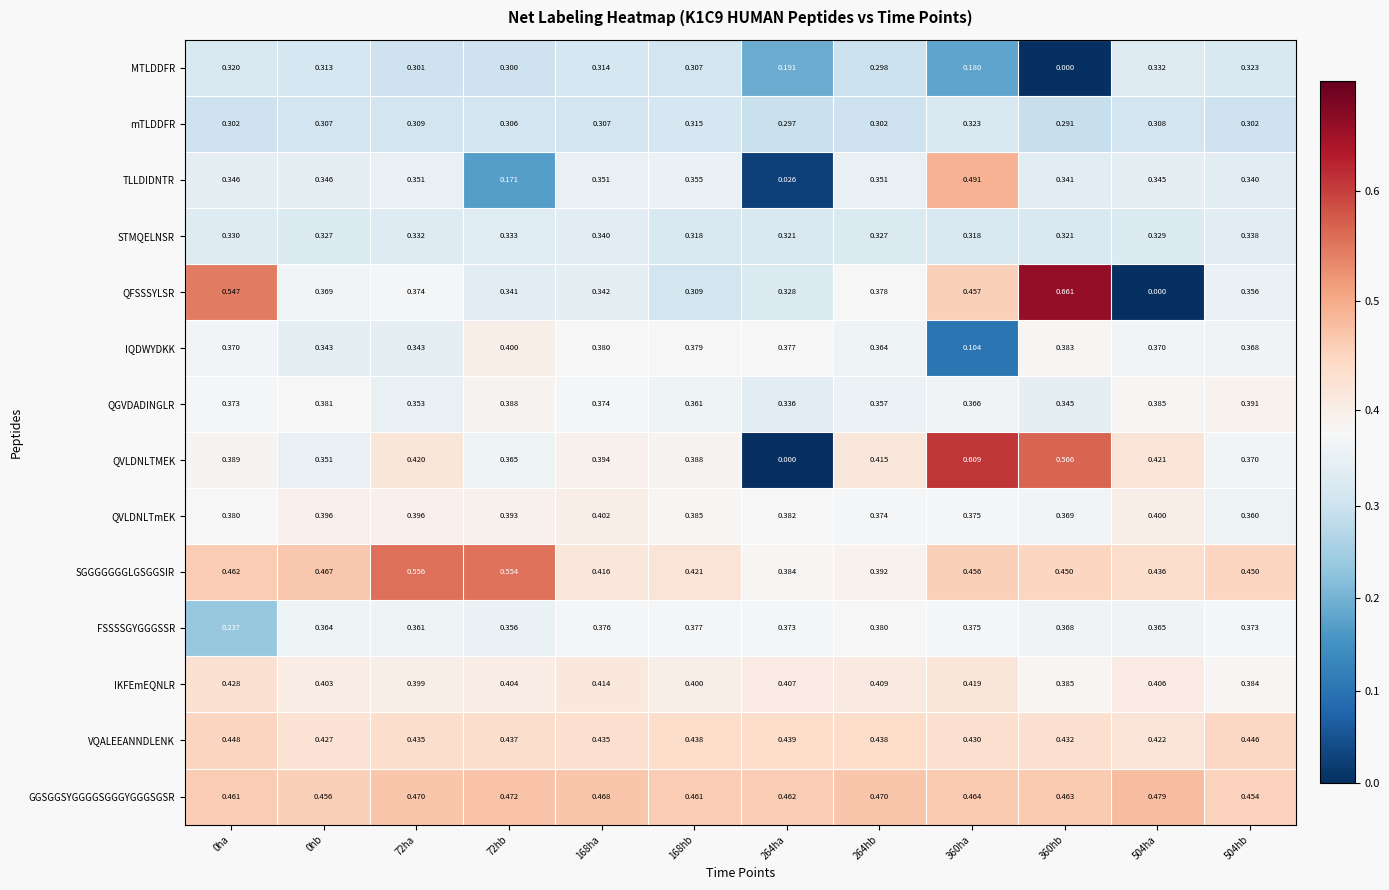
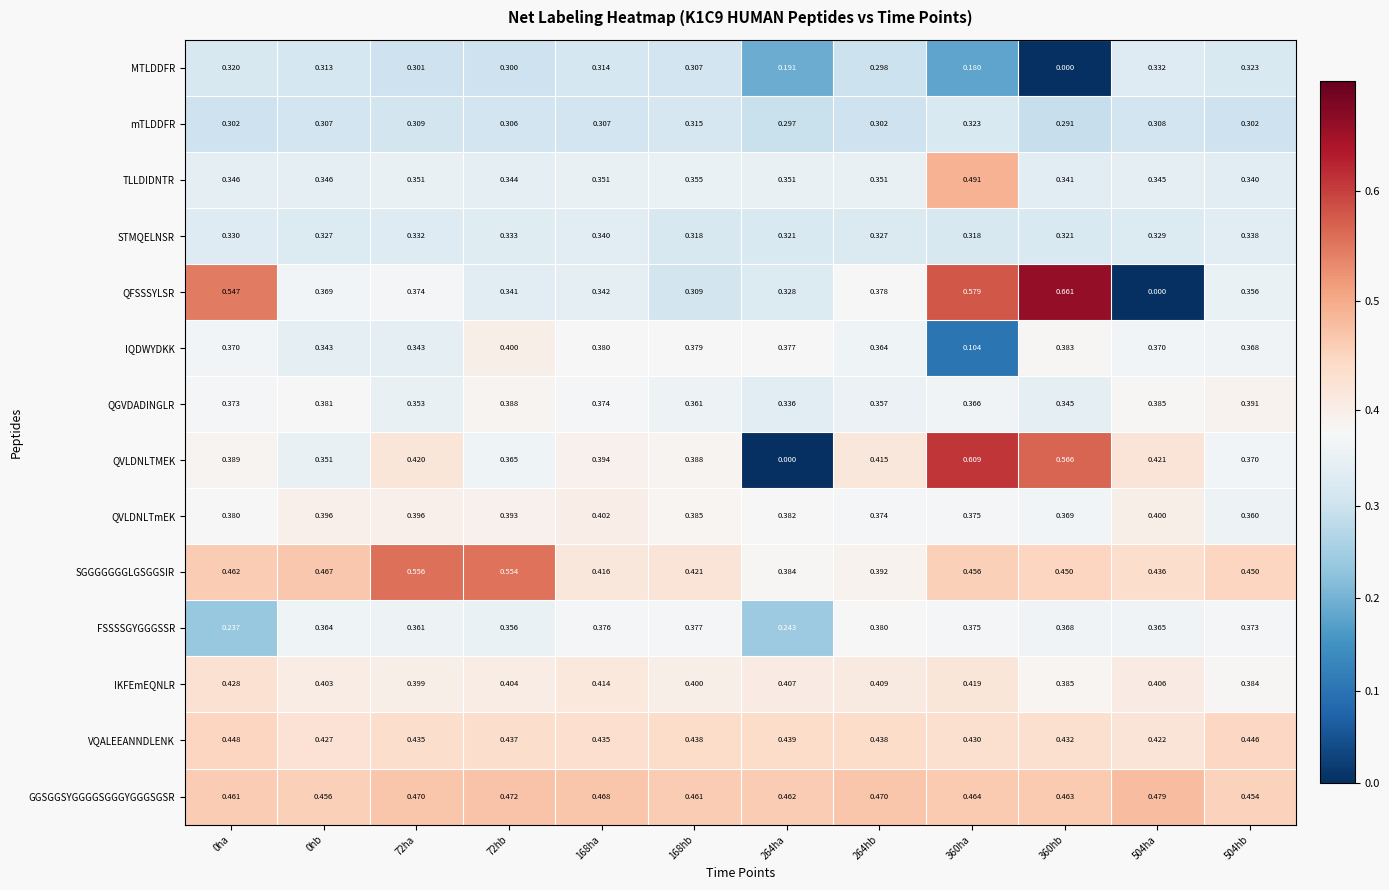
TLLDIDNTR, 72hb: 0.171 -> 0.344
TLLDIDNTR, 264ha: 0.026 -> 0.351
QFSSSYLSR, 360ha: 0.457 -> 0.579
FSSSSGYGGGSSR, 264ha: 0.373 -> 0.243
